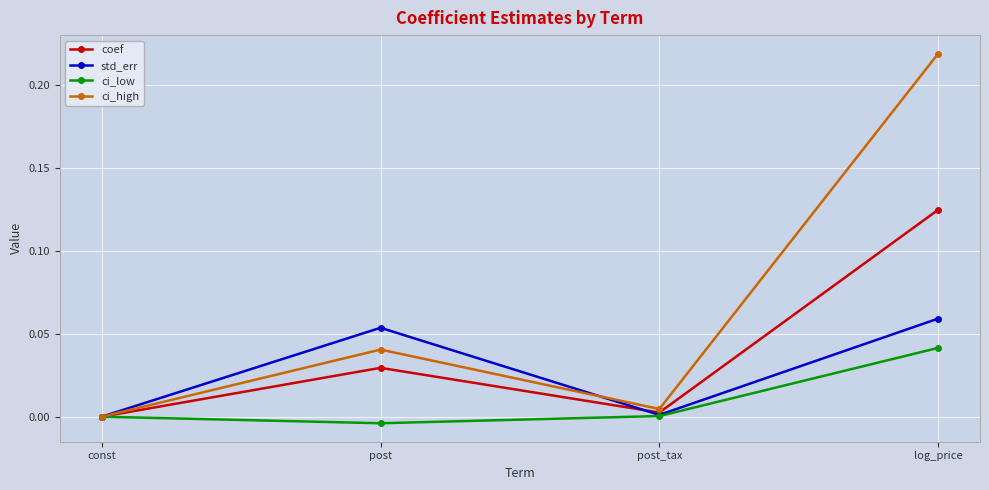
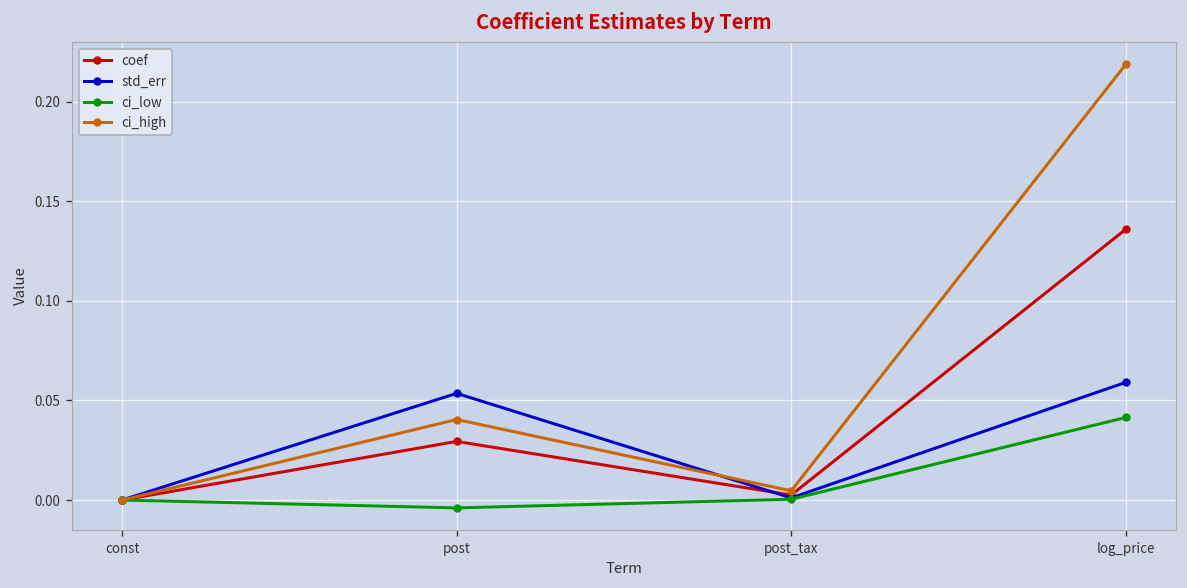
coef, log_price: 0.125 -> 0.136
